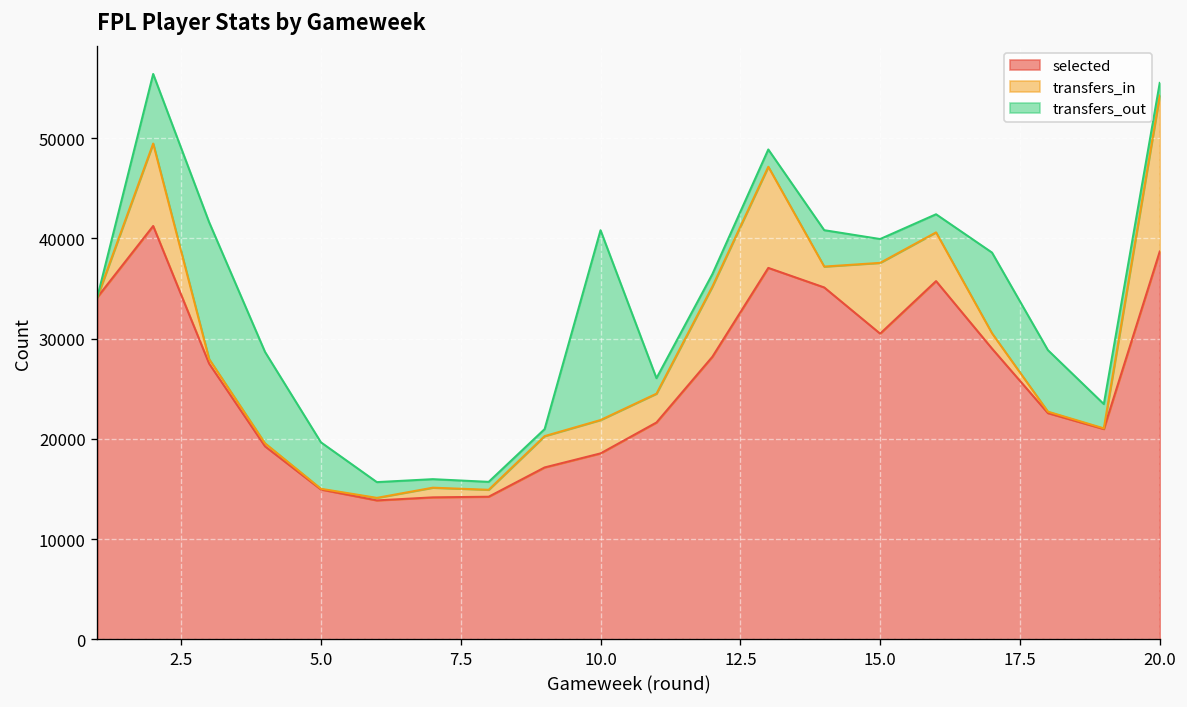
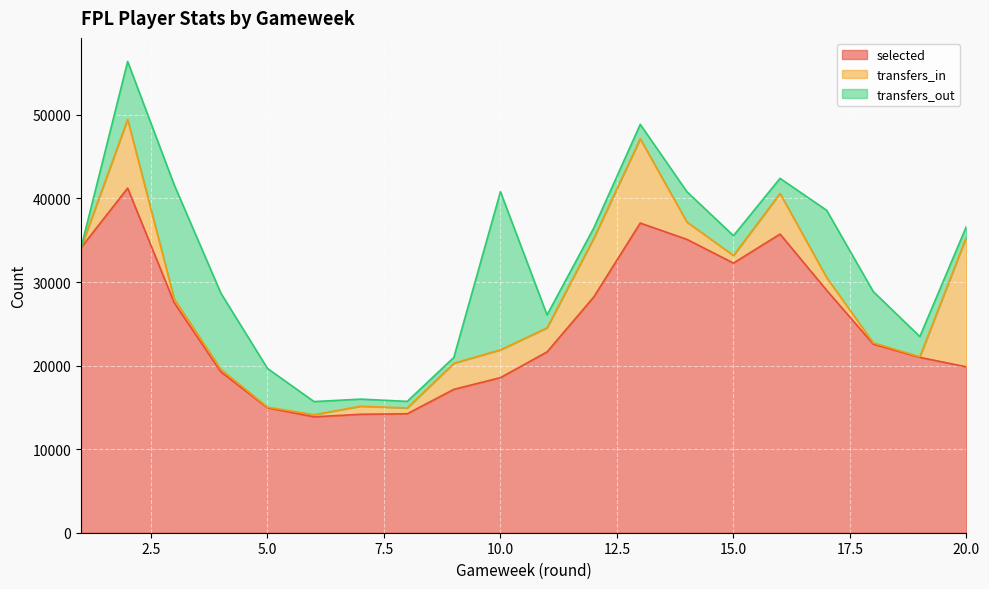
selected, 15.0: 30000 -> 32000
transfers_in, 15.0: 7000 -> 1000
selected, 20.0: 39000 -> 20000
